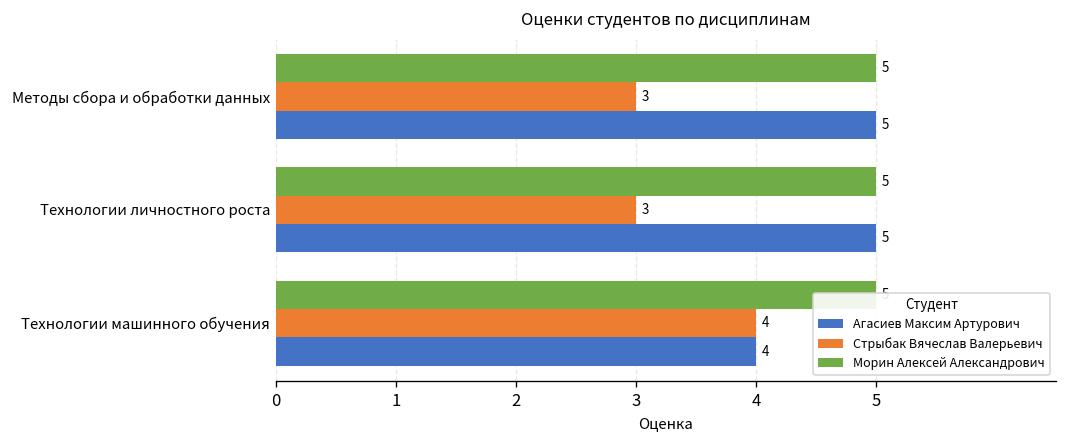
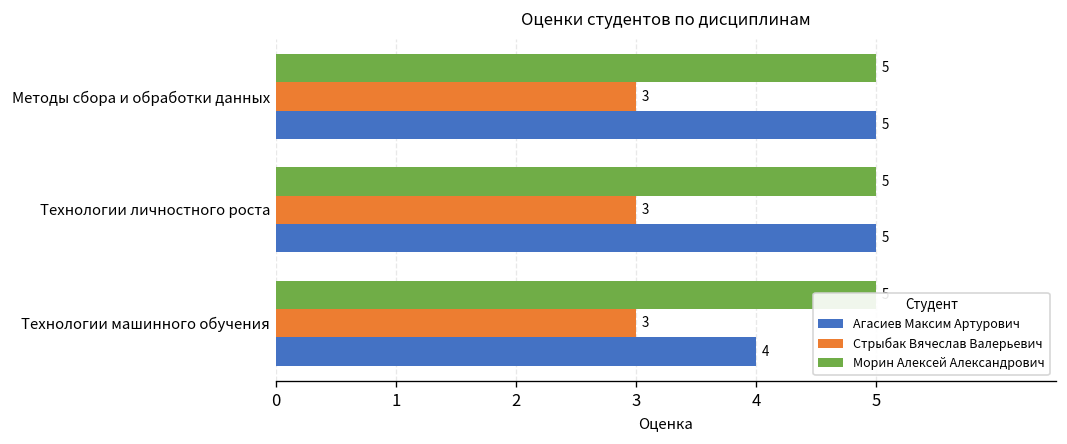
Стрыбак Вячеслав Валерьевич, Технологии машинного обучения: 4 -> 3
